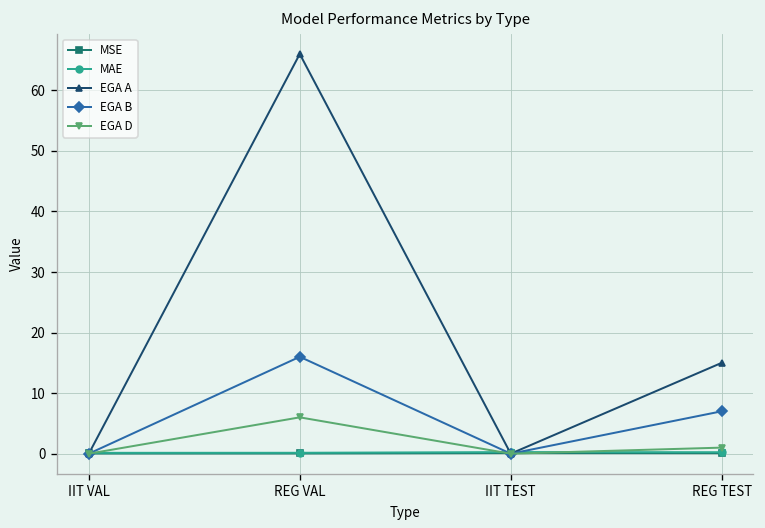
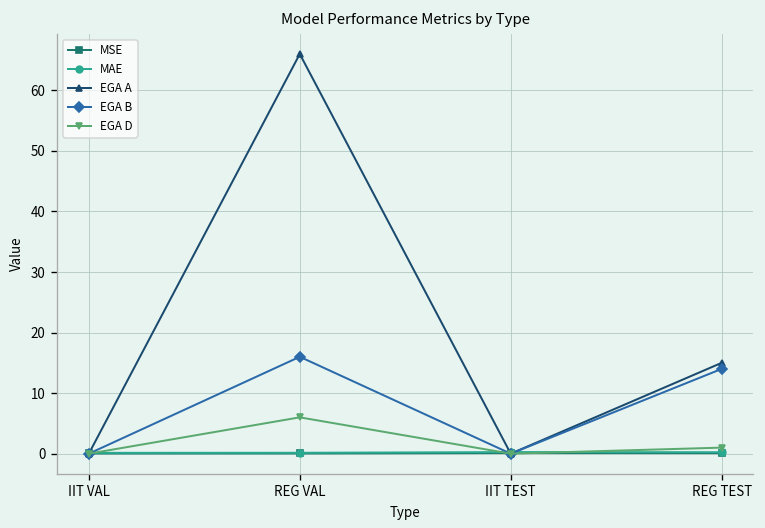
EGA B, REG TEST: 7 -> 14
